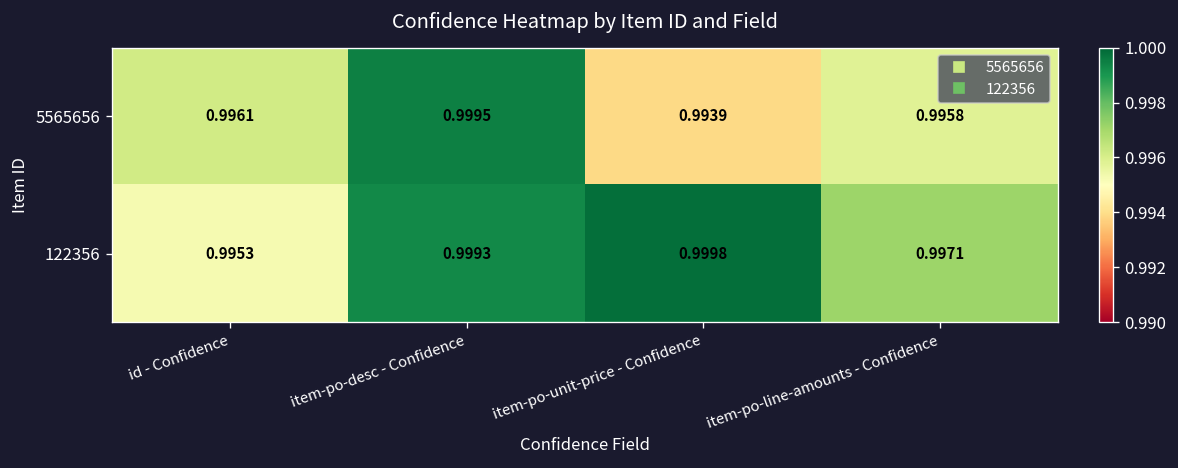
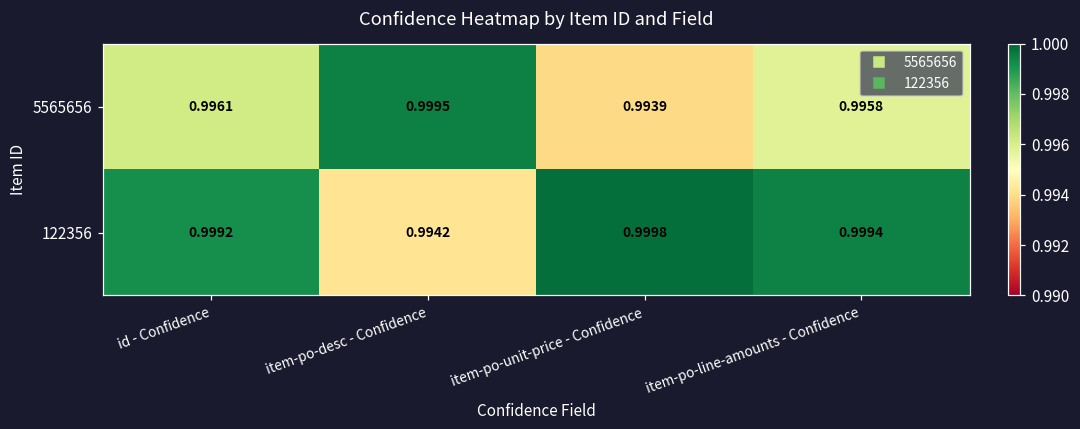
122356, id - Confidence: 0.9953 -> 0.9992
122356, item-po-desc - Confidence: 0.9993 -> 0.9942
122356, item-po-line-amounts - Confidence: 0.9971 -> 0.9994
